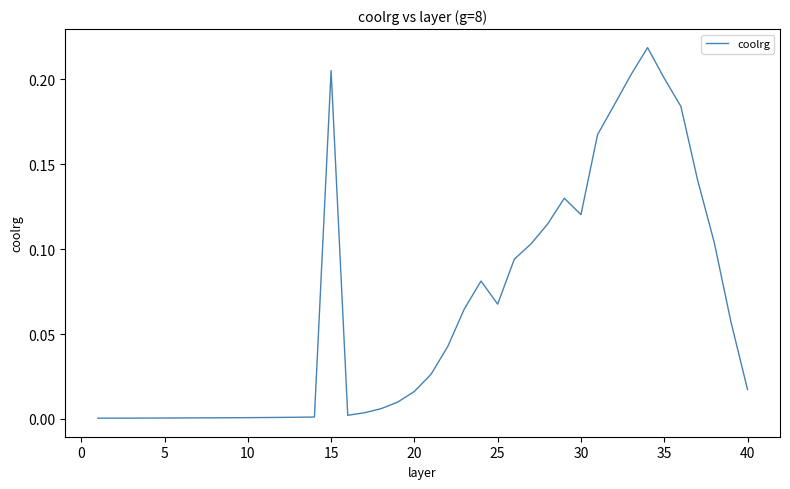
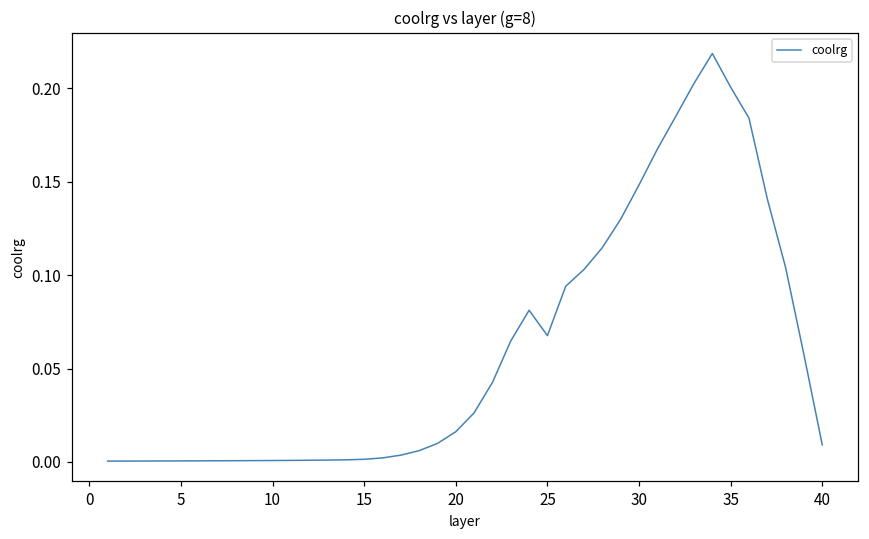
15: 0.205 -> 0.001
30: 0.120 -> 0.148
40: 0.017 -> 0.009
